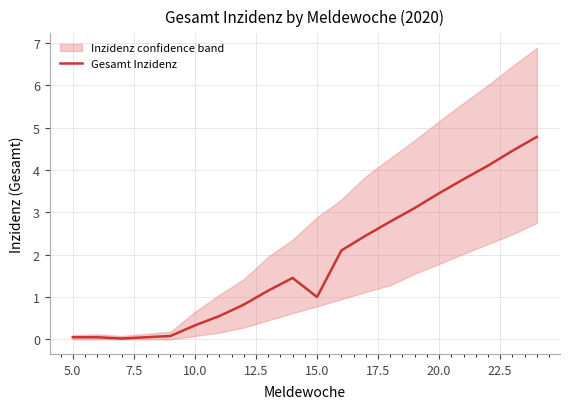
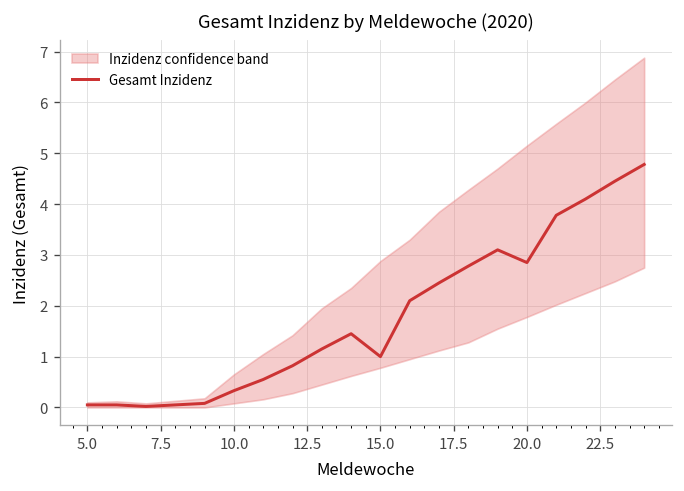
Gesamt Inzidenz, 20.0: 3.5 -> 2.9
